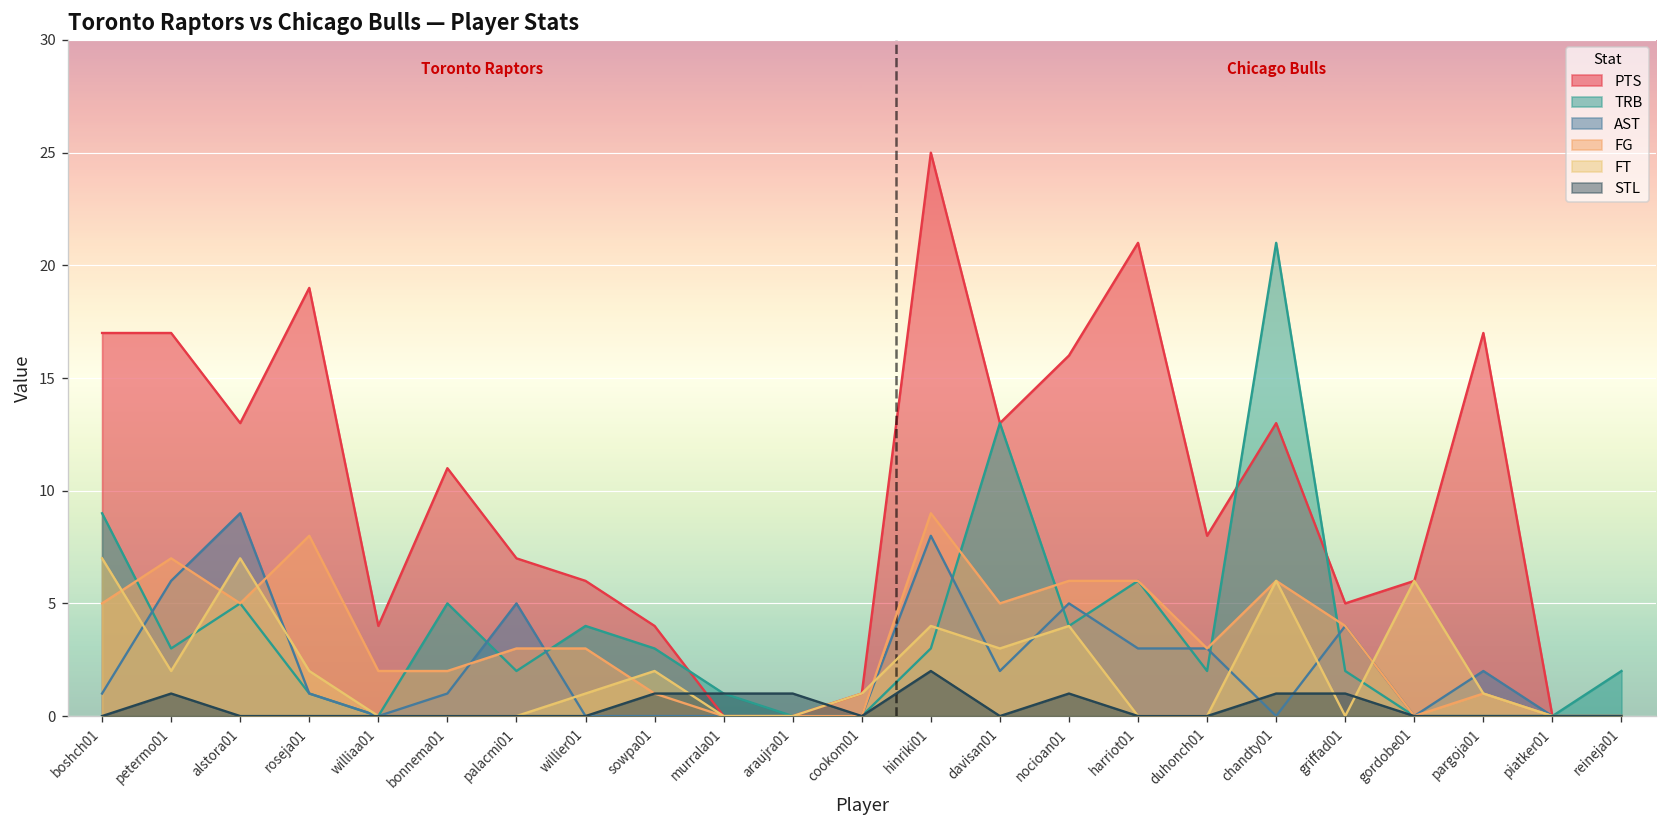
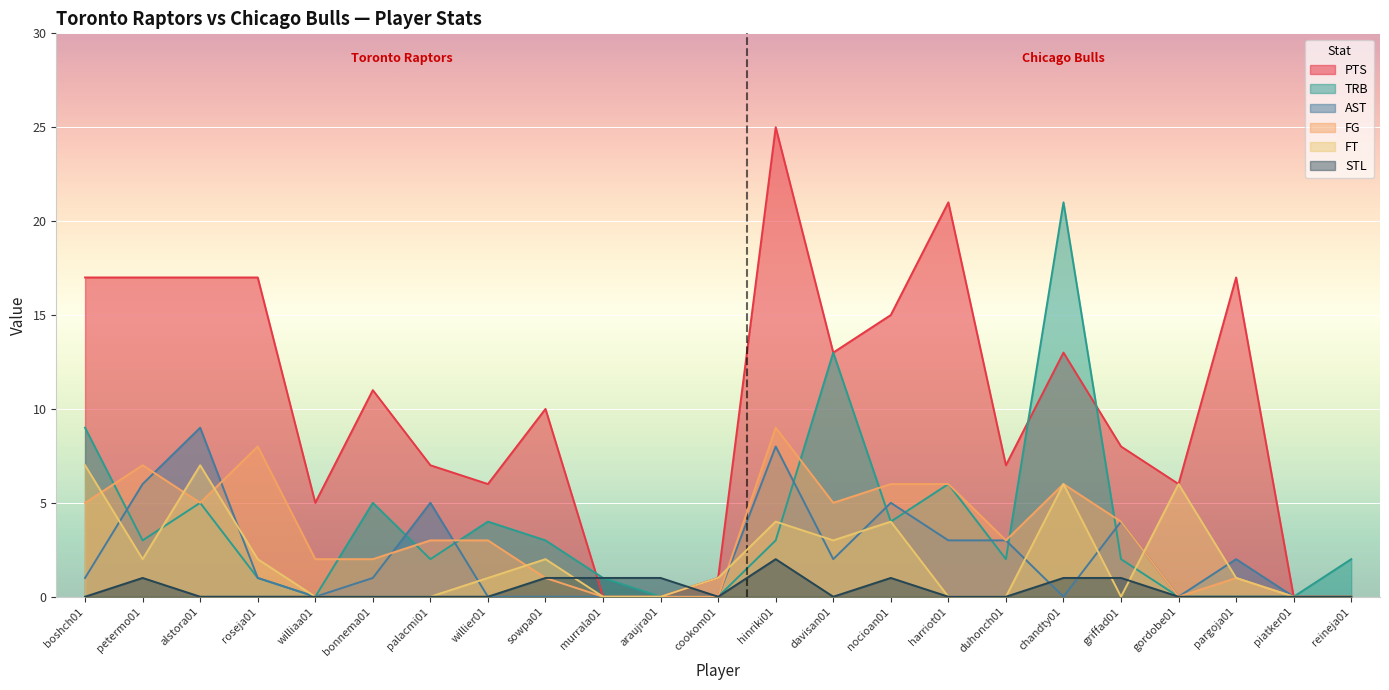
PTS, alstora01: 13 -> 17
PTS, roseja01: 19 -> 17
PTS, williaa01: 4 -> 5
PTS, sowpa01: 4 -> 10
PTS, nocioan01: 16 -> 15
PTS, duhonch01: 8 -> 7
PTS, griffad01: 5 -> 8
